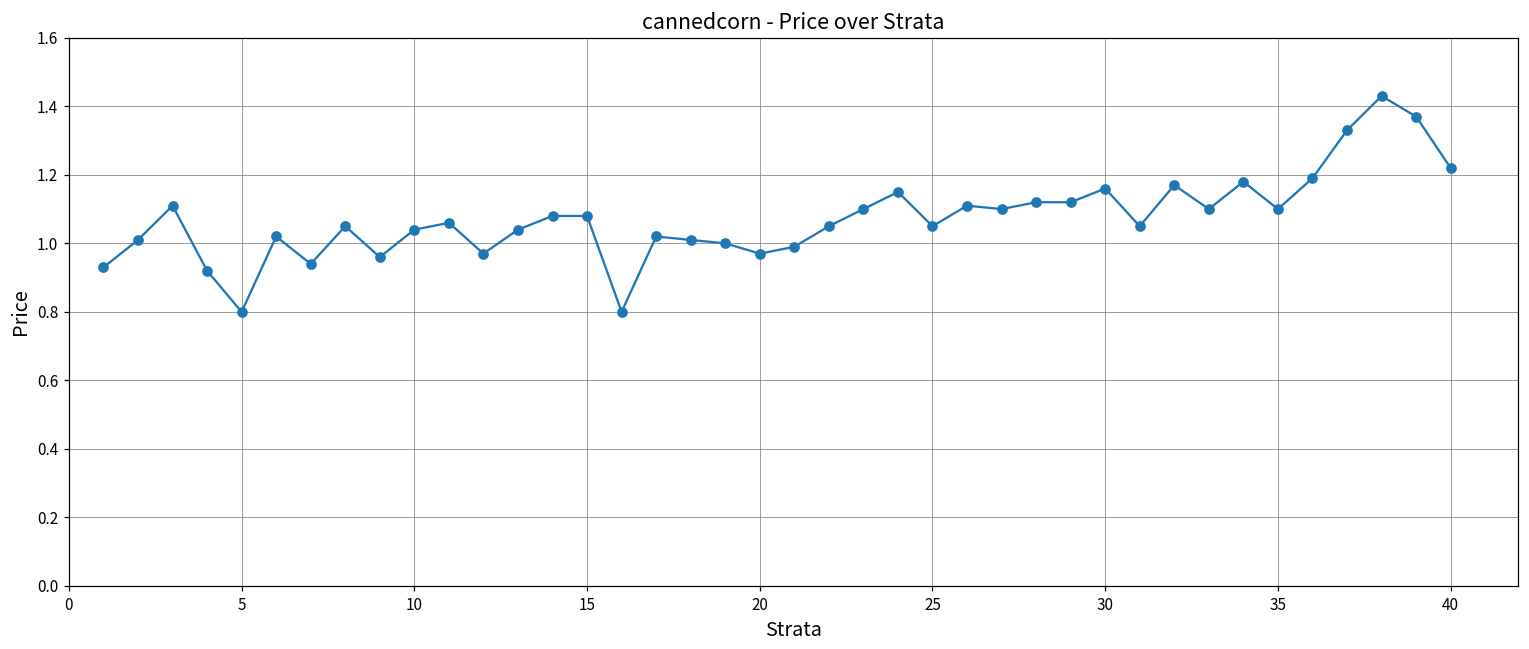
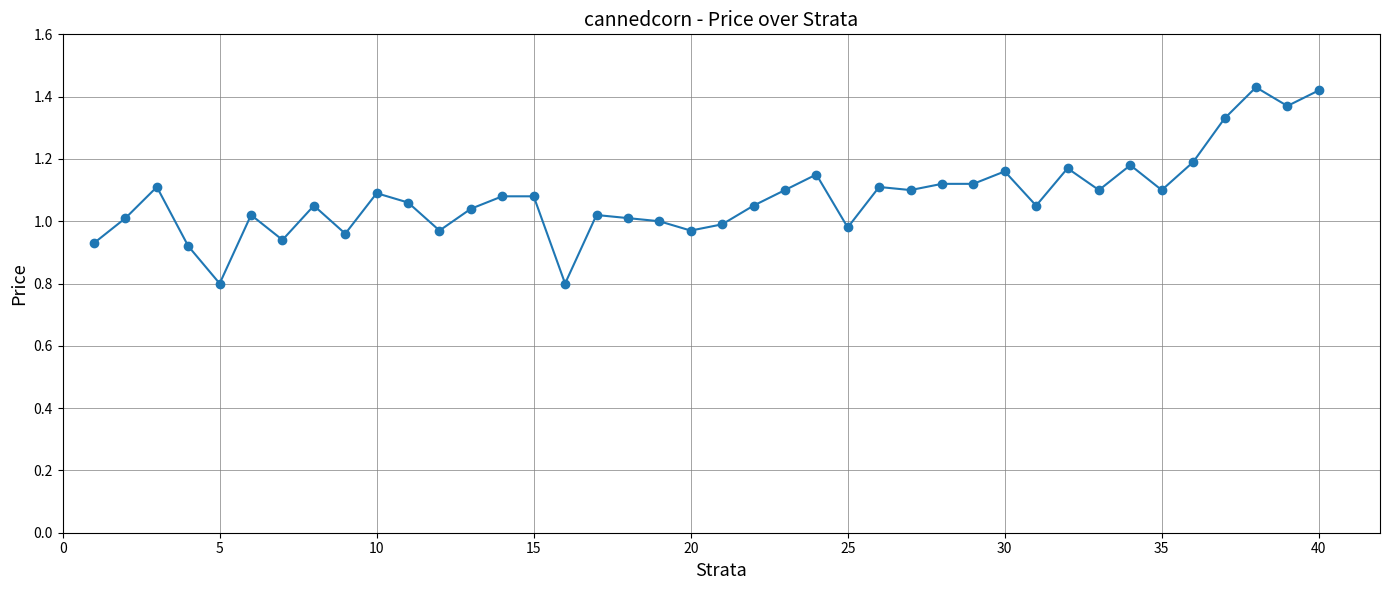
10: 1.04 -> 1.09
25: 1.05 -> 0.98
40: 1.22 -> 1.42
